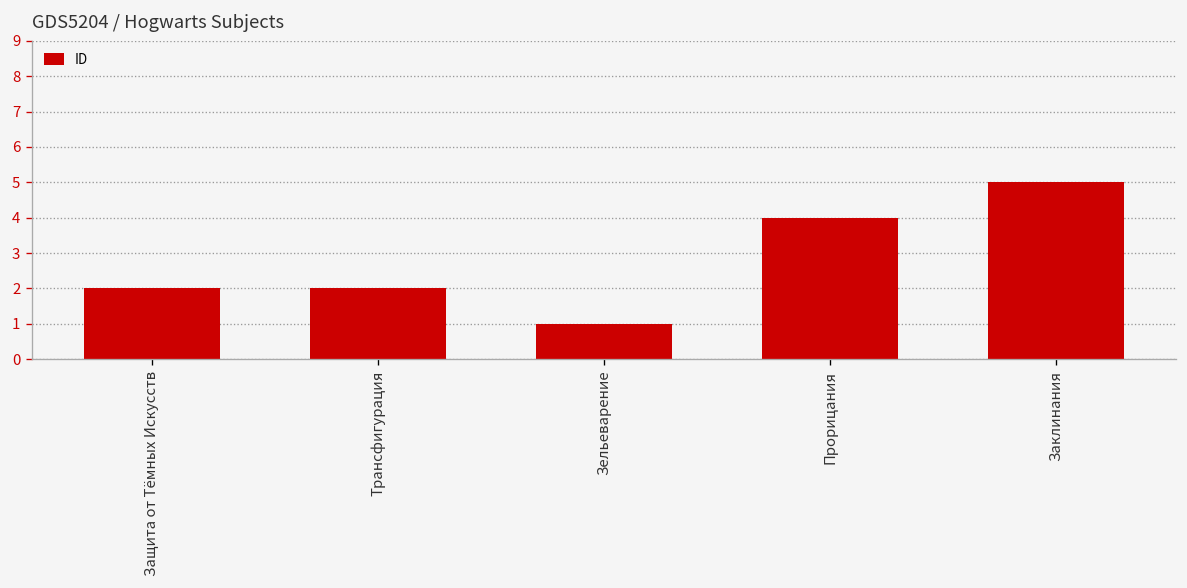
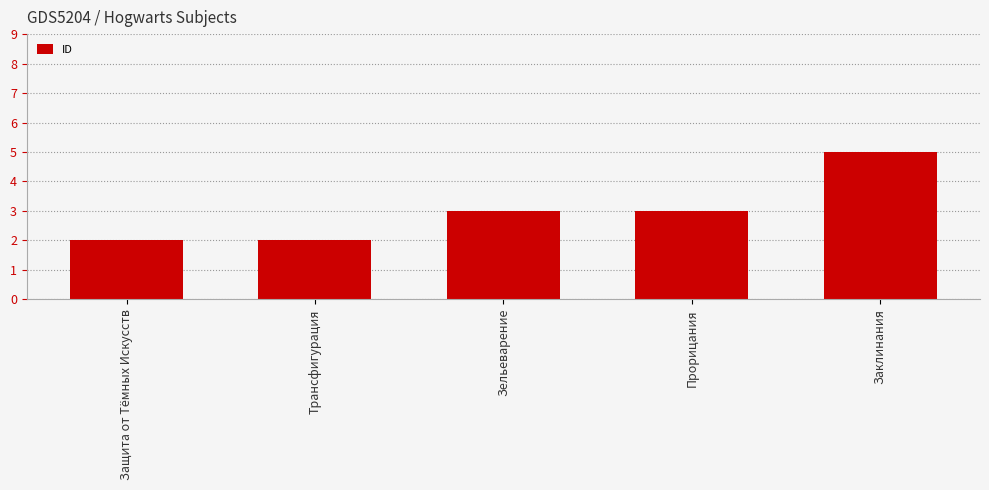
Зельеварение: 1 -> 3
Прорицания: 4 -> 3
